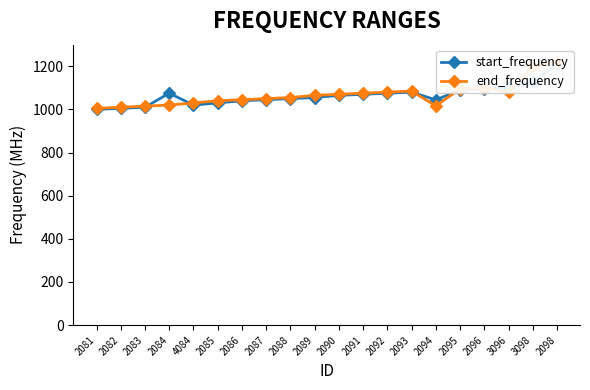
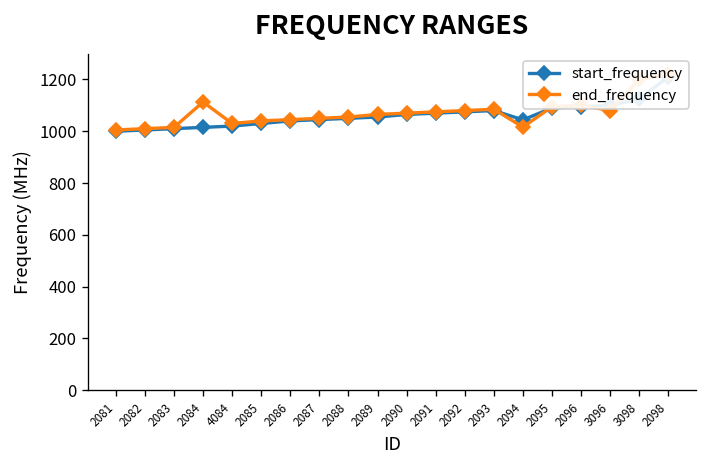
start_frequency, 2084: 1080 -> 1020
end_frequency, 2084: 1020 -> 1110
